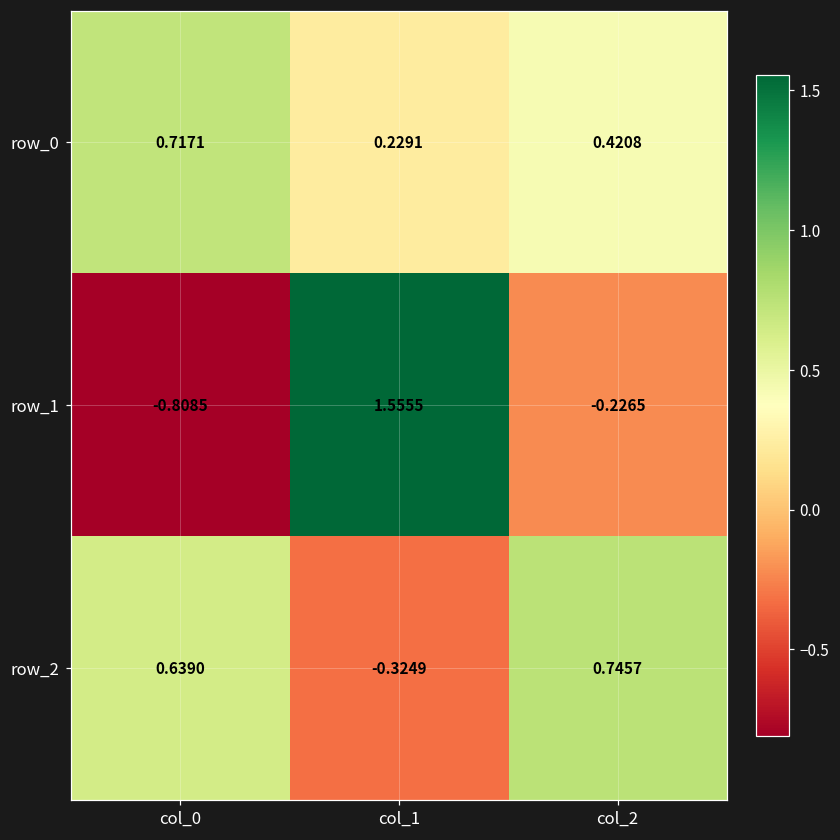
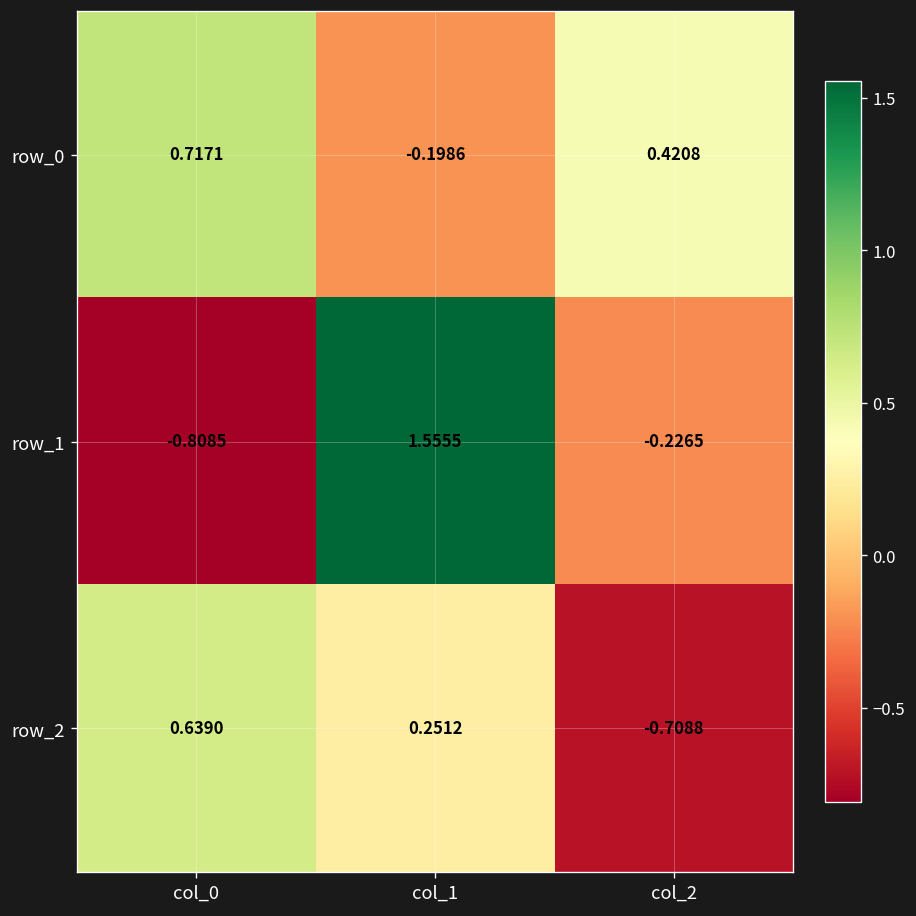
row_0, col_1: 0.2291 -> -0.1986
row_2, col_1: -0.3249 -> 0.2512
row_2, col_2: 0.7457 -> -0.7088
